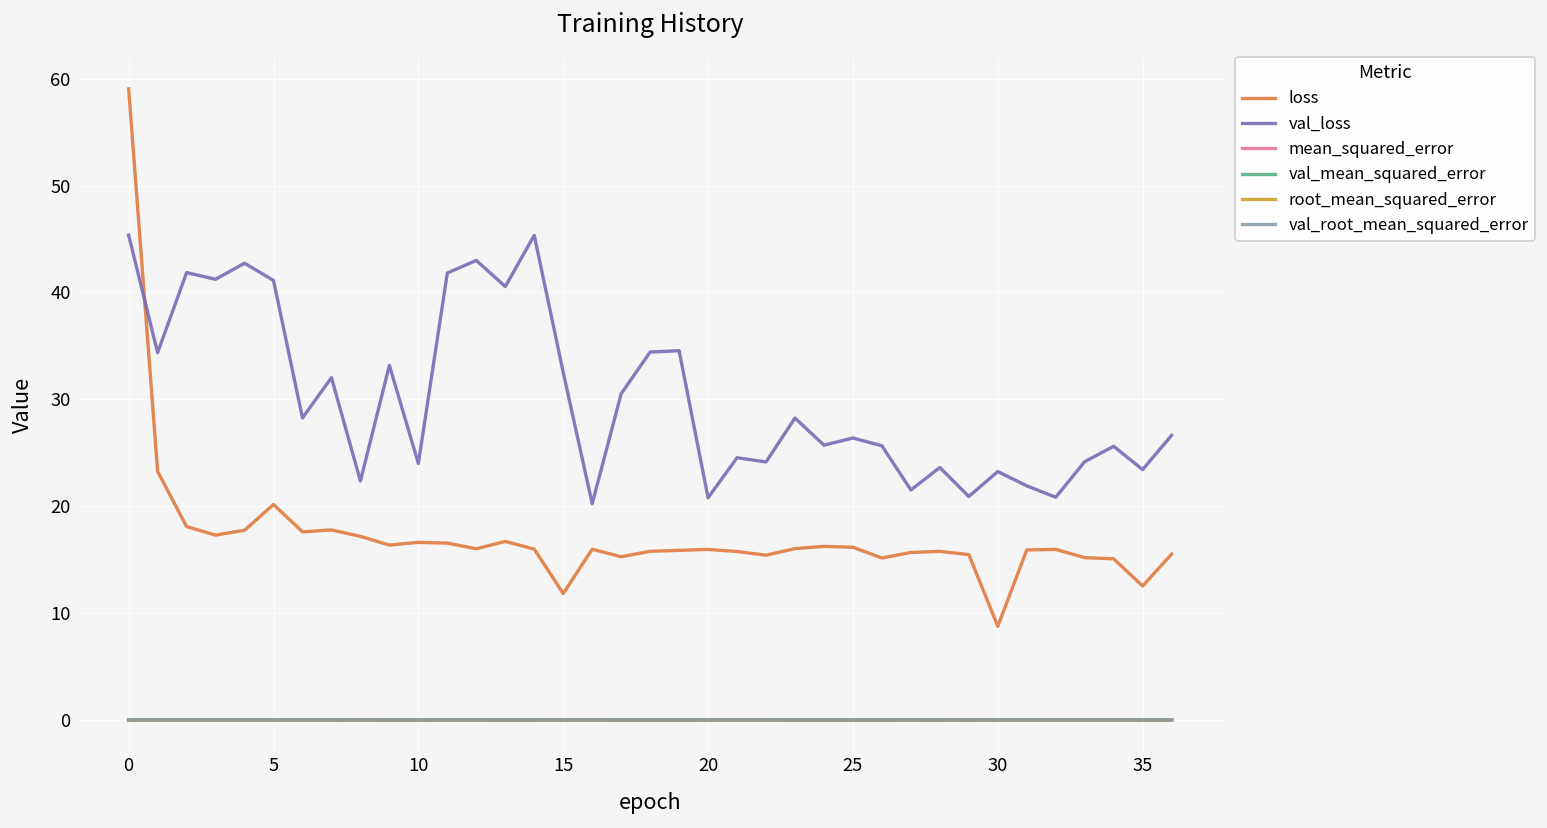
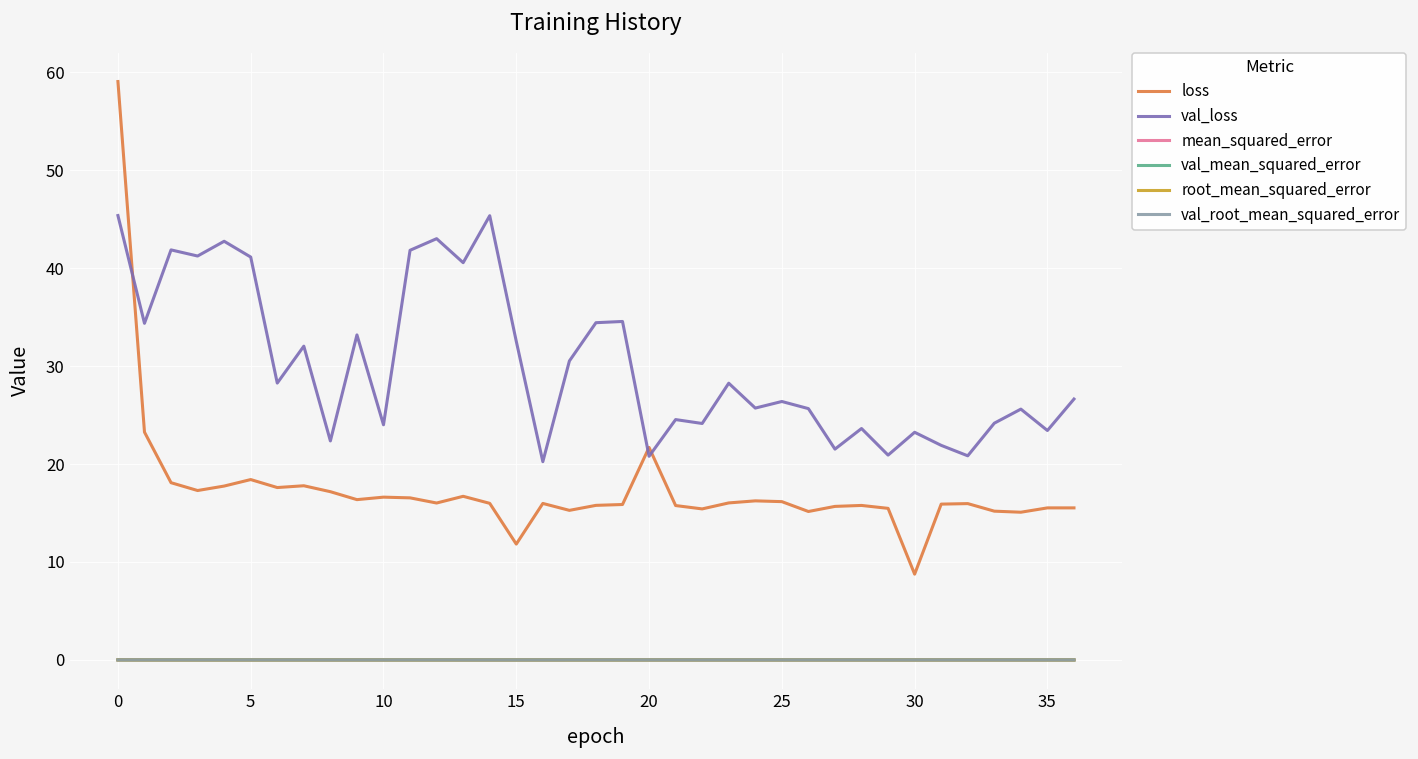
loss, 5: 20 -> 18
loss, 20: 16 -> 22
loss, 35: 13 -> 16
